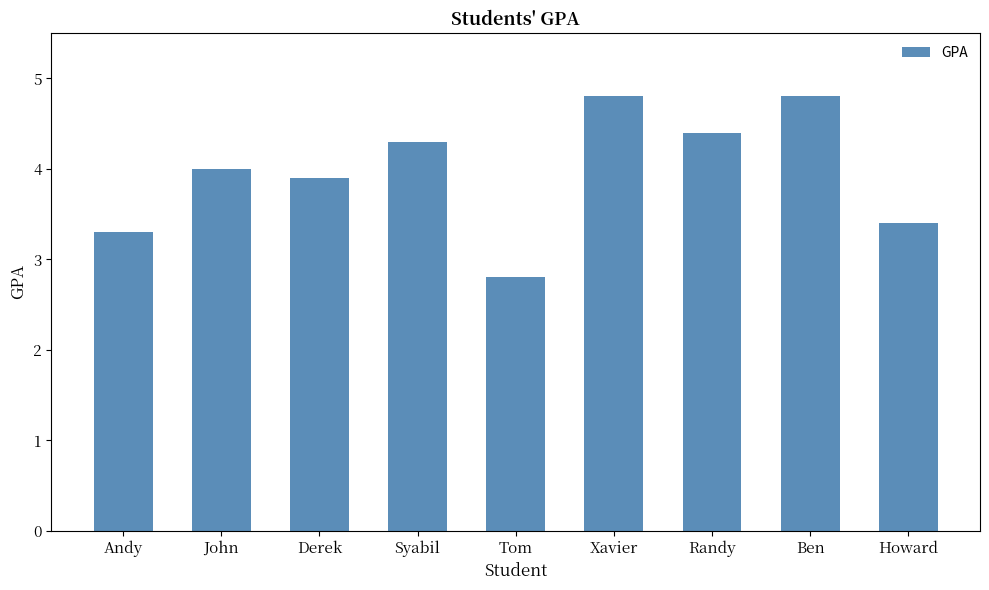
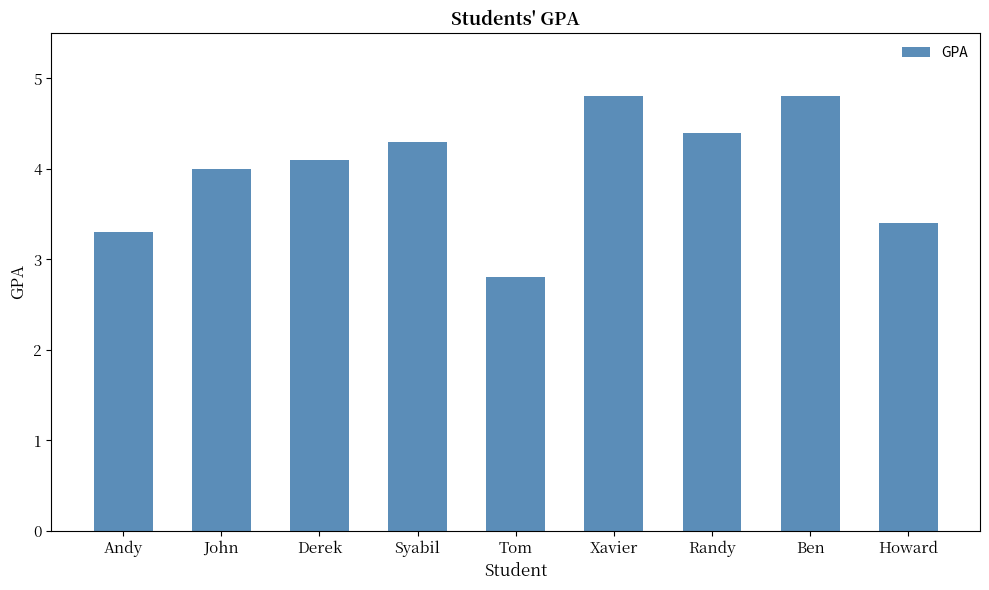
Derek: 3.9 -> 4.1
